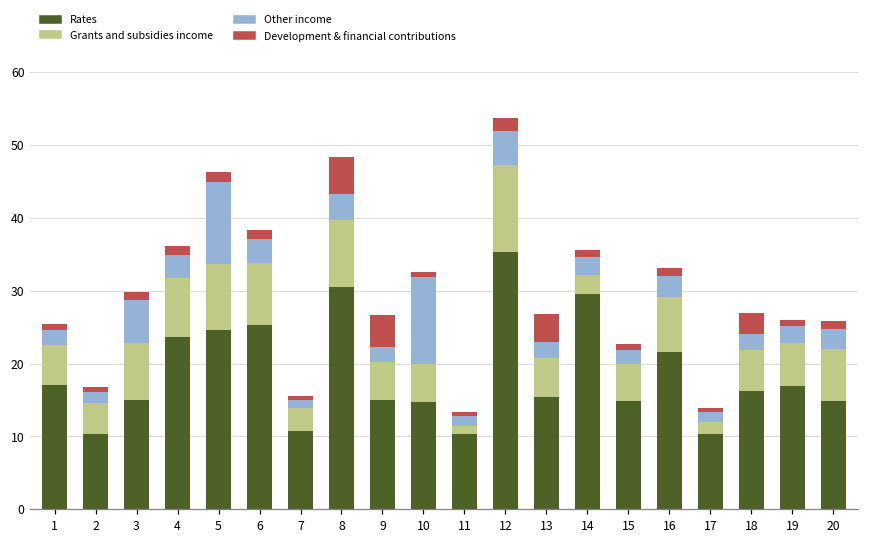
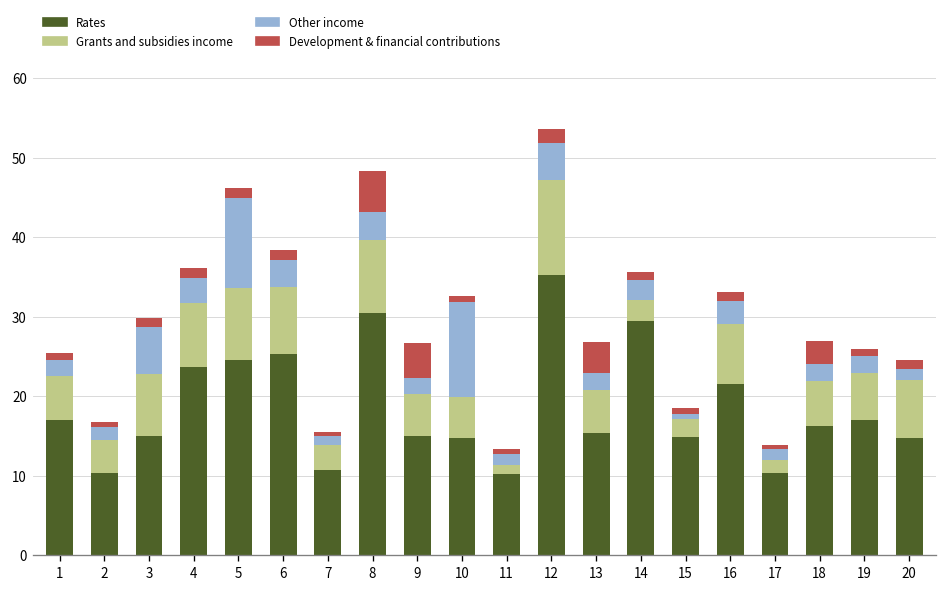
Grants and subsidies income, 15: 5 -> 2
Other income, 15: 2 -> 1
Other income, 20: 3 -> 1
